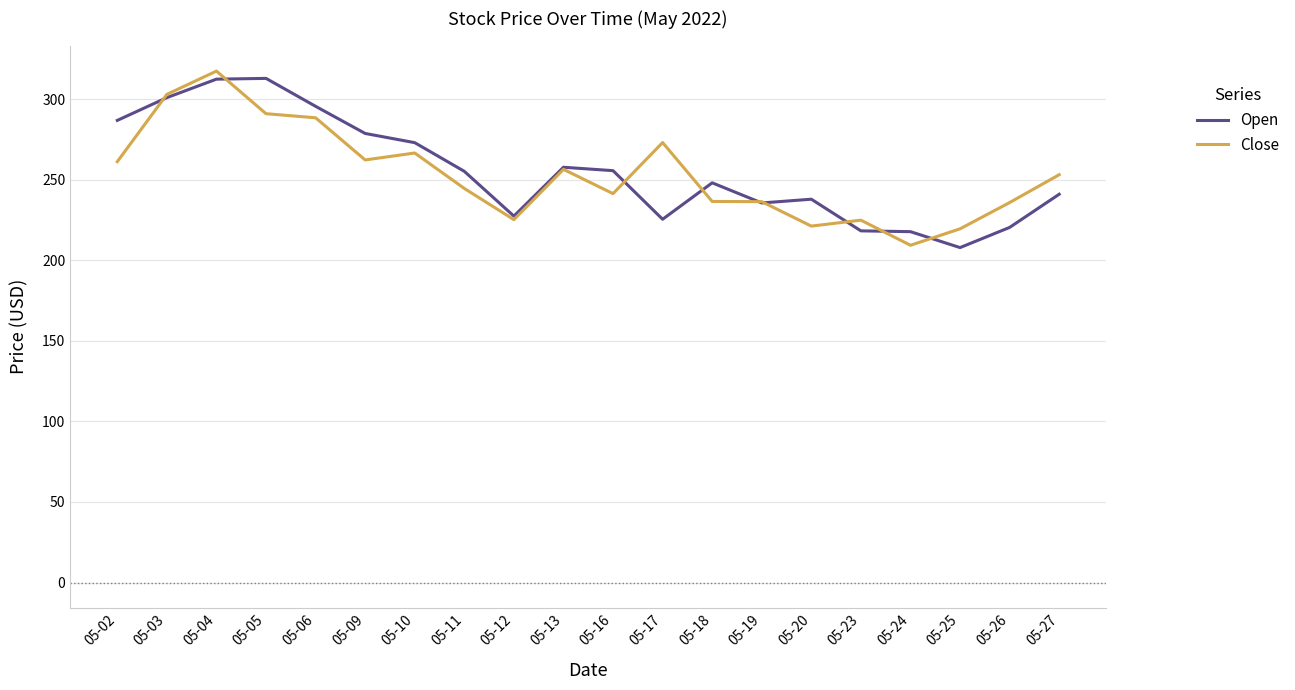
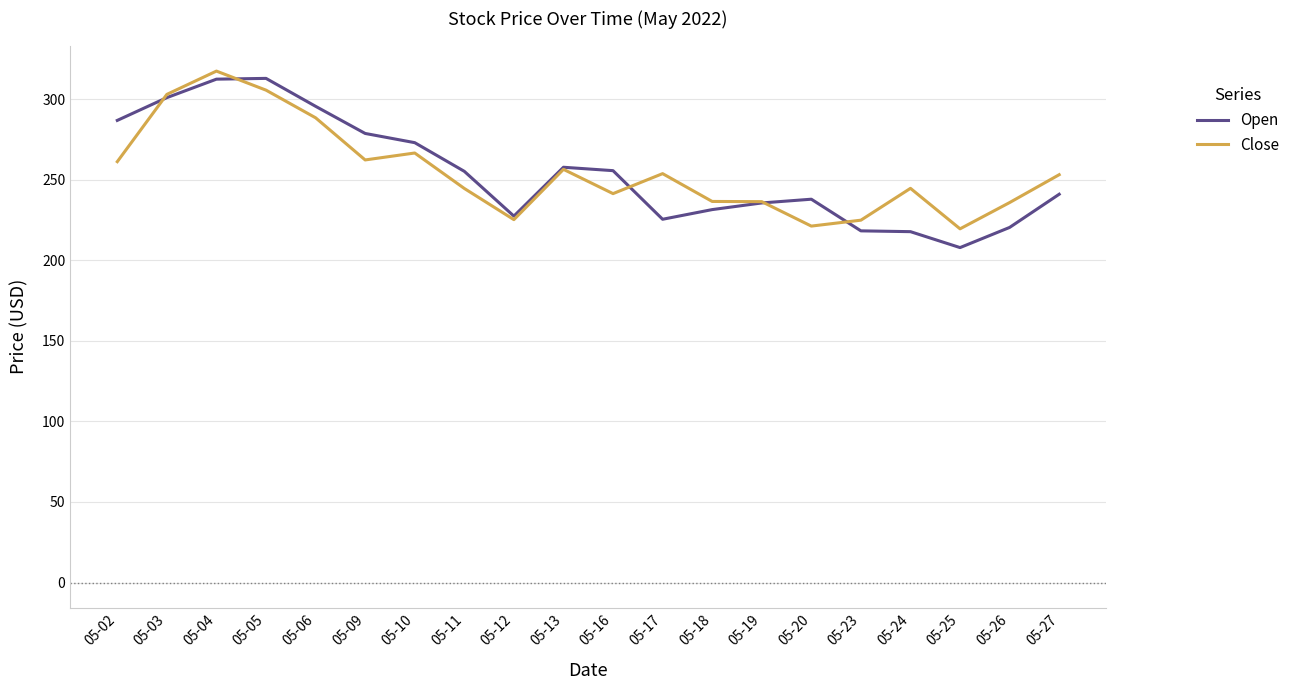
Close, 05-05: 291 -> 306
Close, 05-17: 273 -> 254
Open, 05-18: 248 -> 232
Close, 05-24: 209 -> 245
